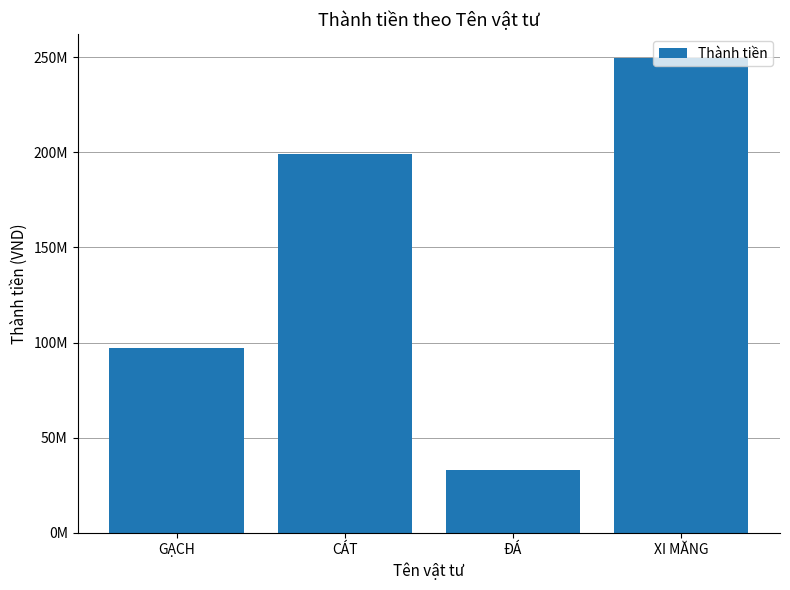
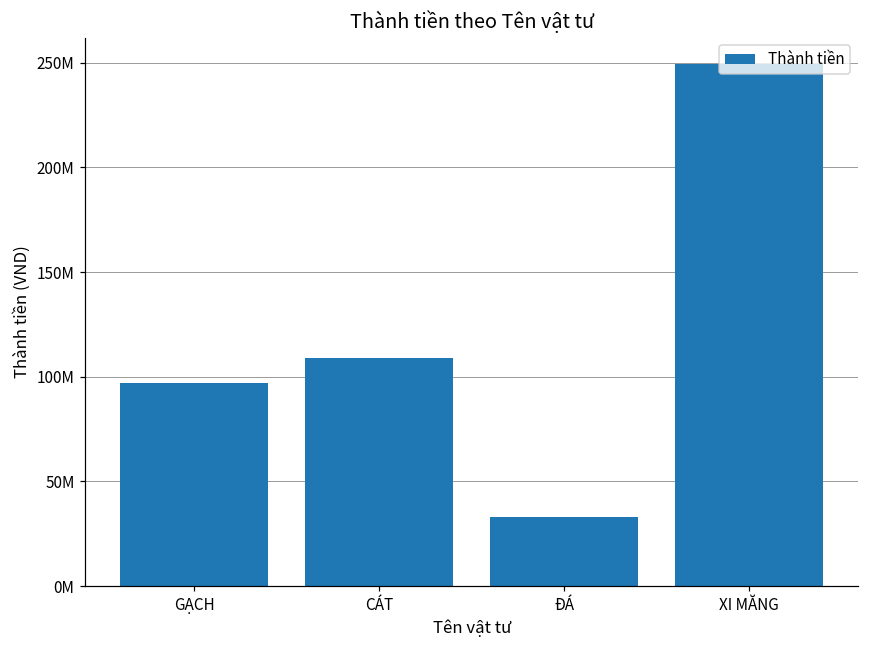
CÁT: 199000000 -> 109000000
